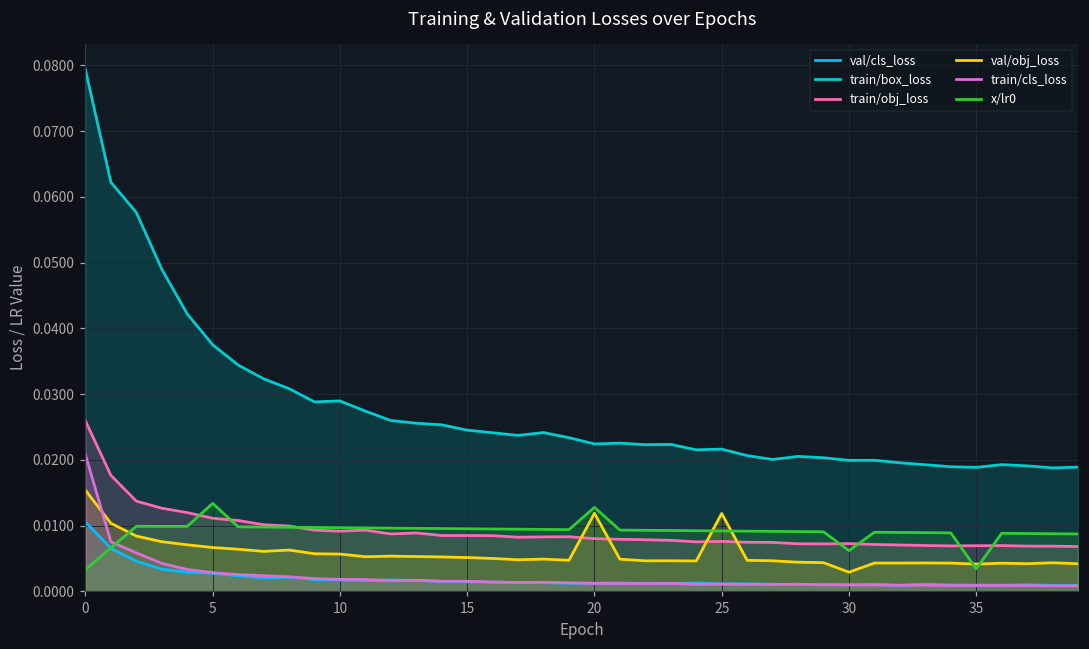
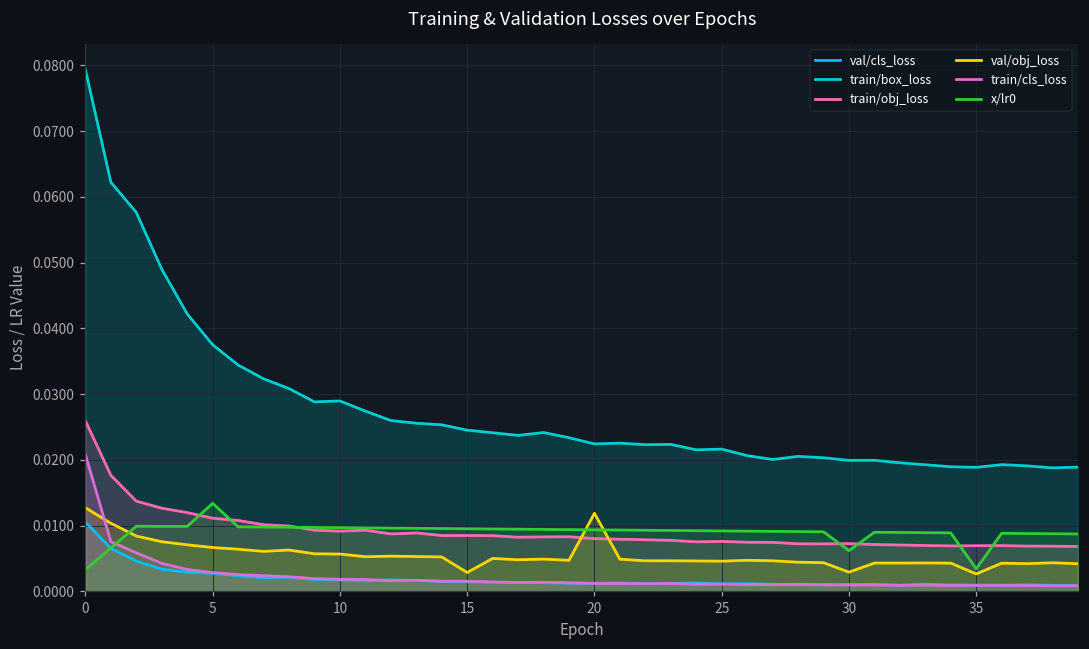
val/obj_loss, 0: 0.015 -> 0.013
val/obj_loss, 15: 0.005 -> 0.003
x/lr0, 20: 0.013 -> 0.009
val/obj_loss, 25: 0.012 -> 0.005
val/obj_loss, 35: 0.004 -> 0.003
